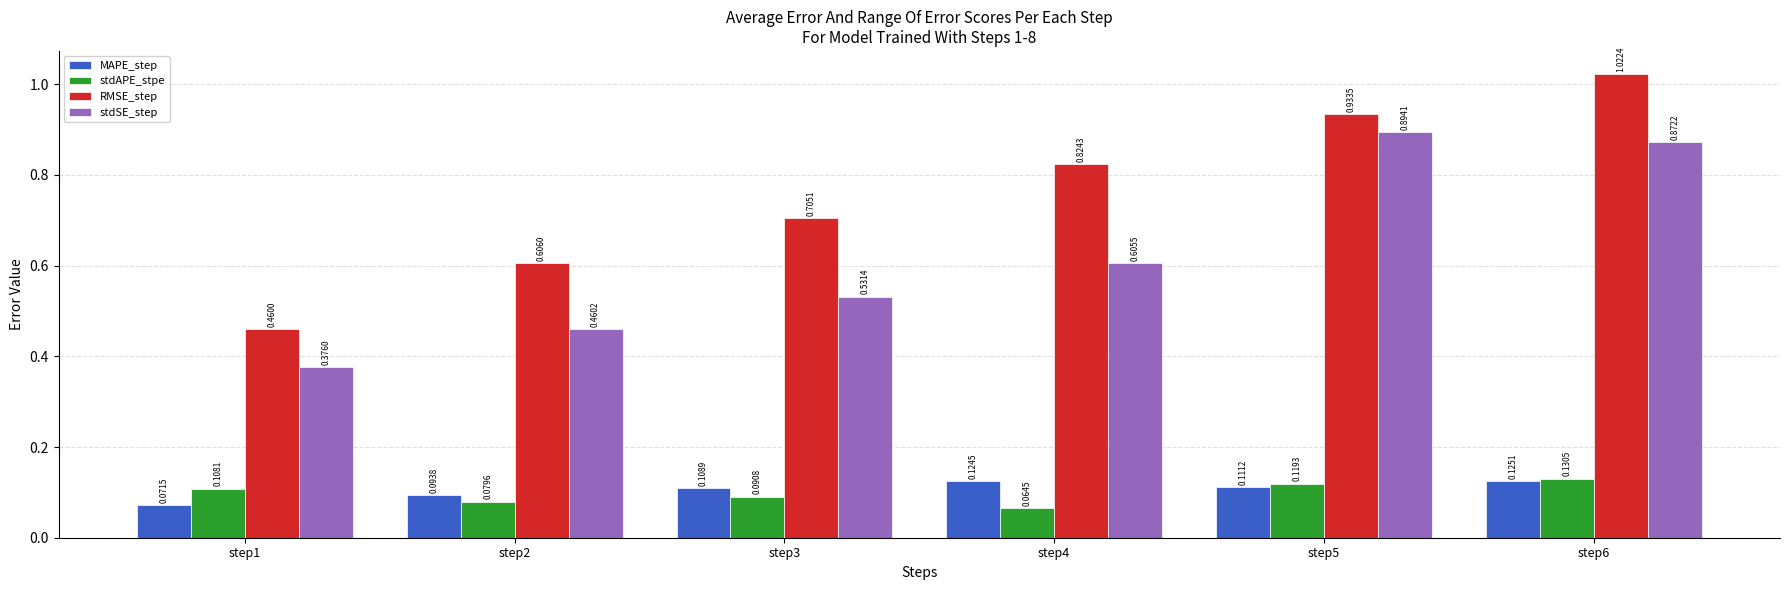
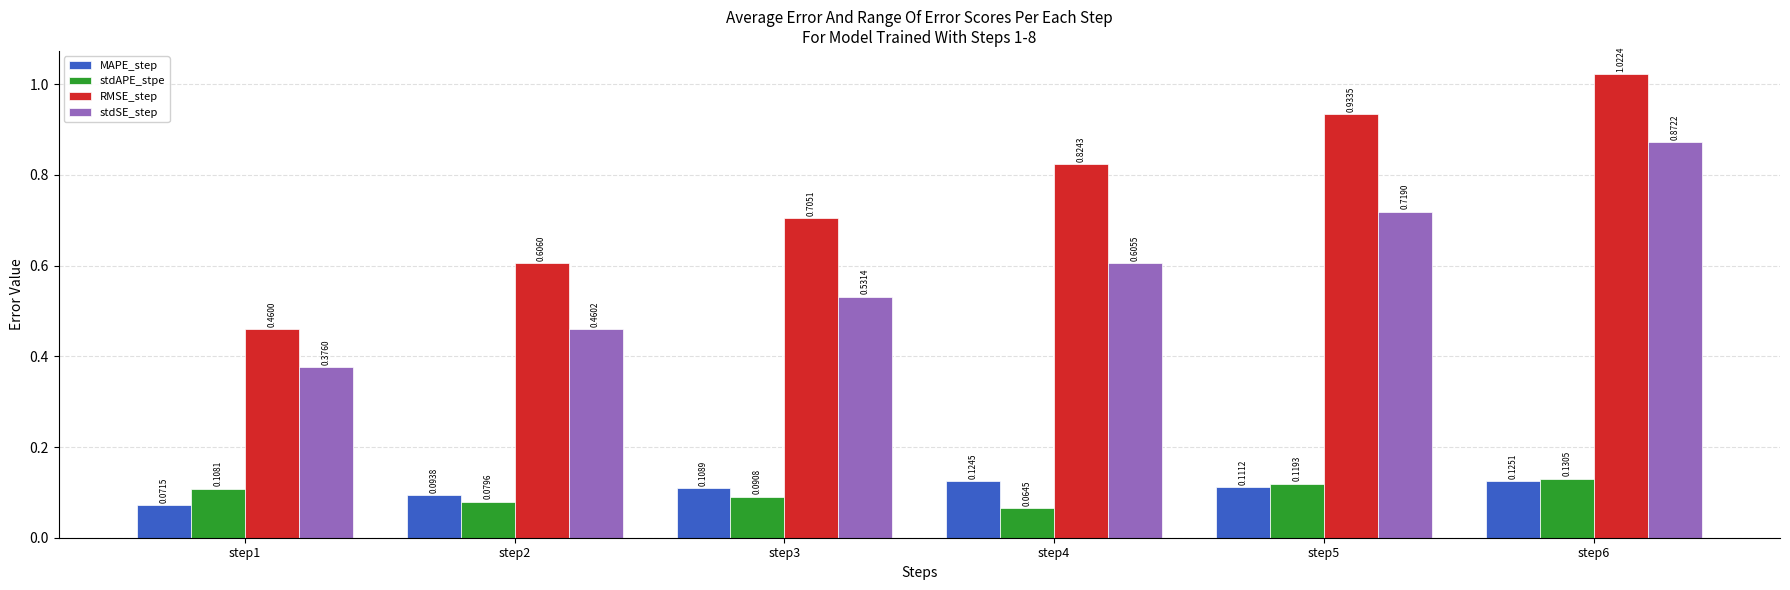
stdSE_step, step5: 0.8941 -> 0.7190
